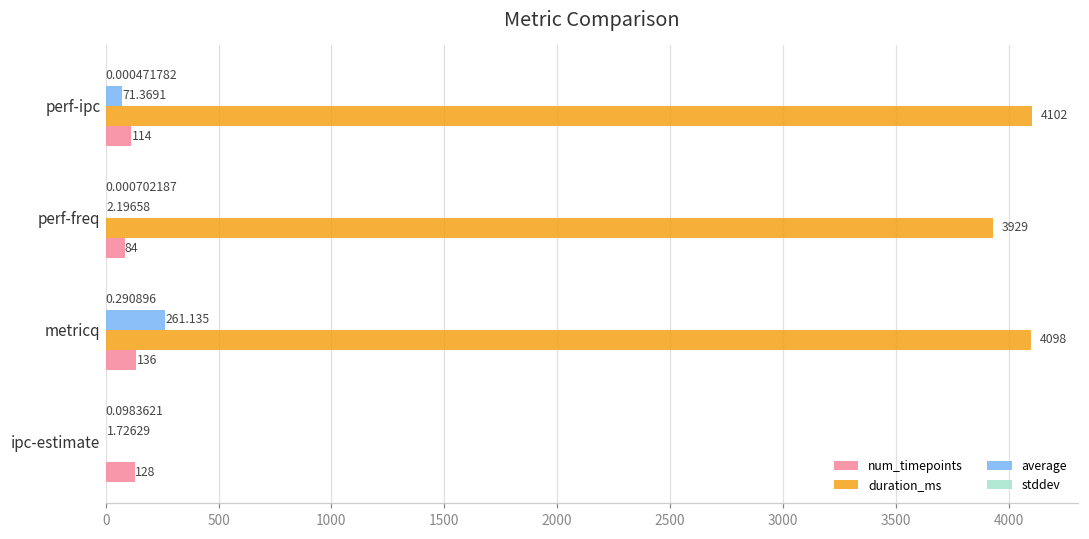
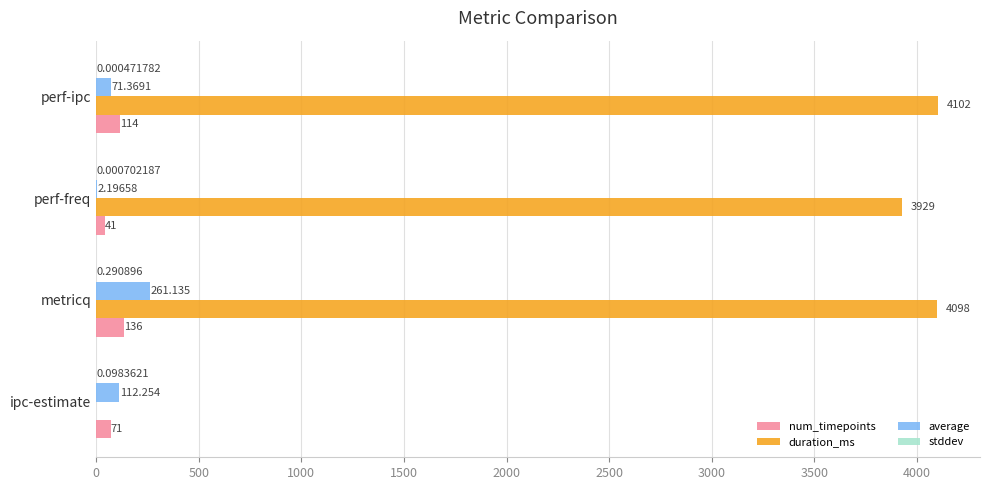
num_timepoints, perf-freq: 84 -> 41
average, ipc-estimate: 1.72629 -> 112.254
num_timepoints, ipc-estimate: 128 -> 71
